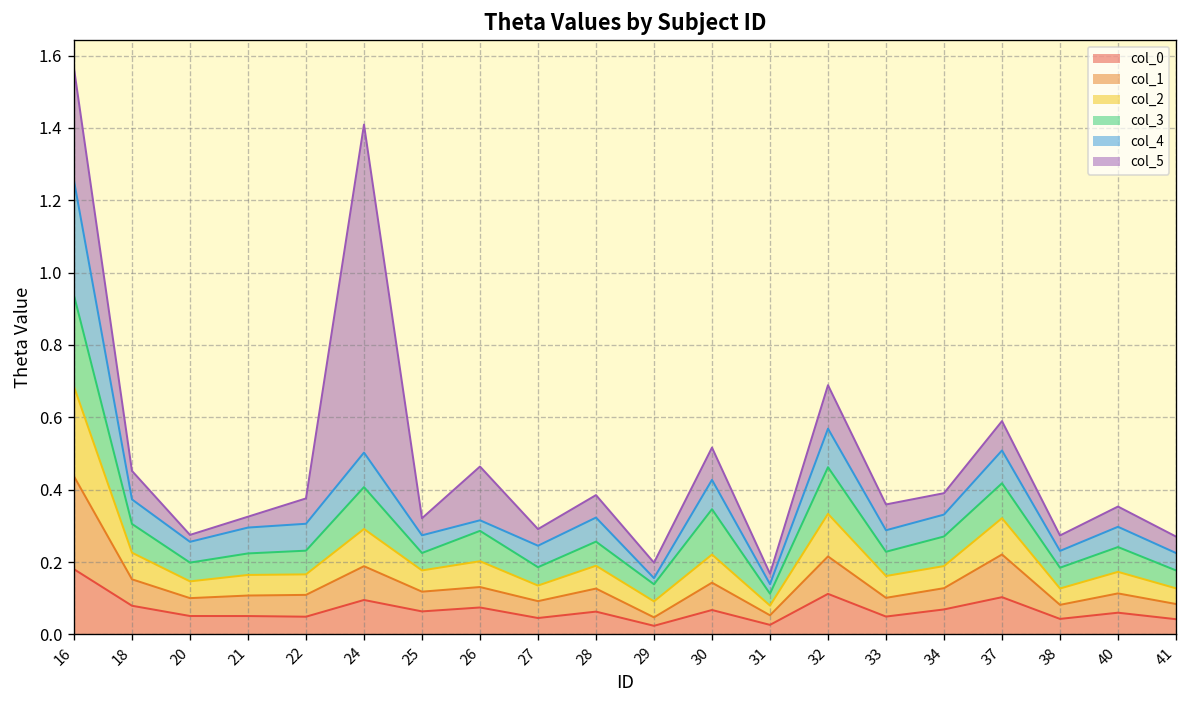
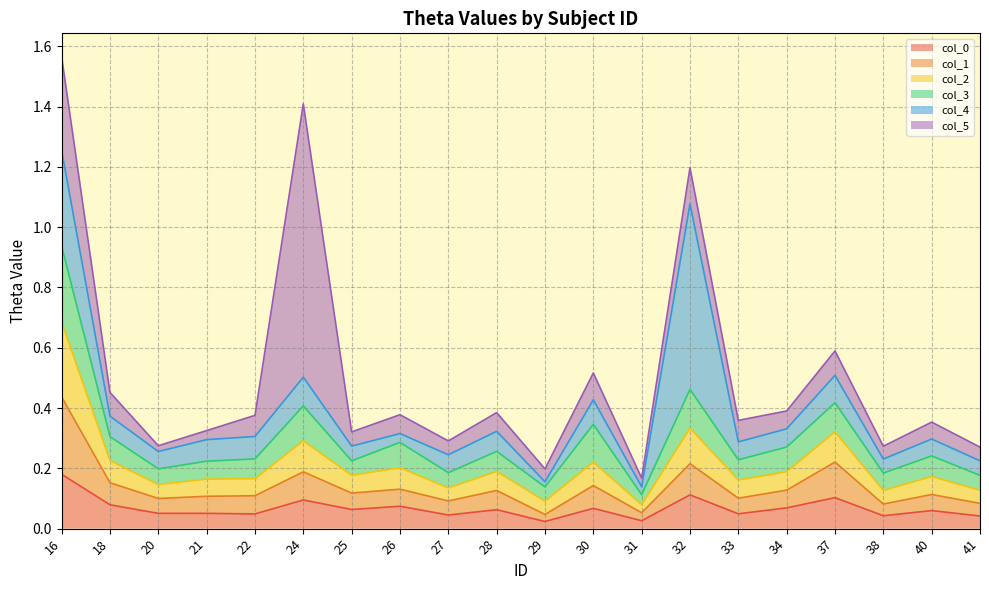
col_5, 26: 0.15 -> 0.06
col_4, 32: 0.11 -> 0.62
